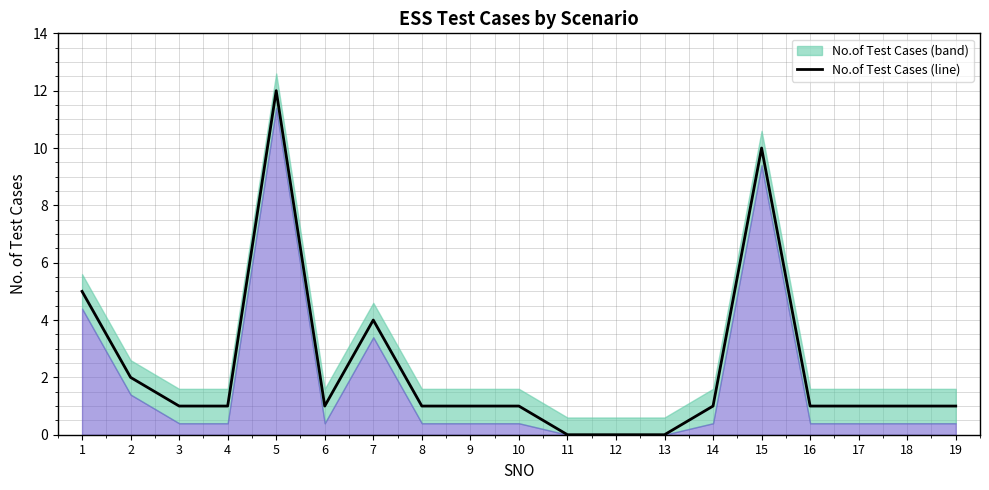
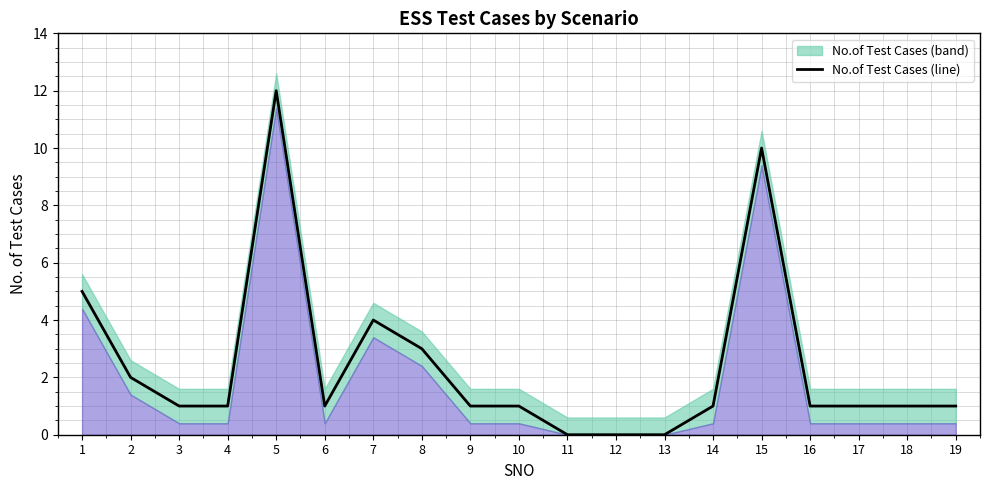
No.of Test Cases (line), 8: 1 -> 3
